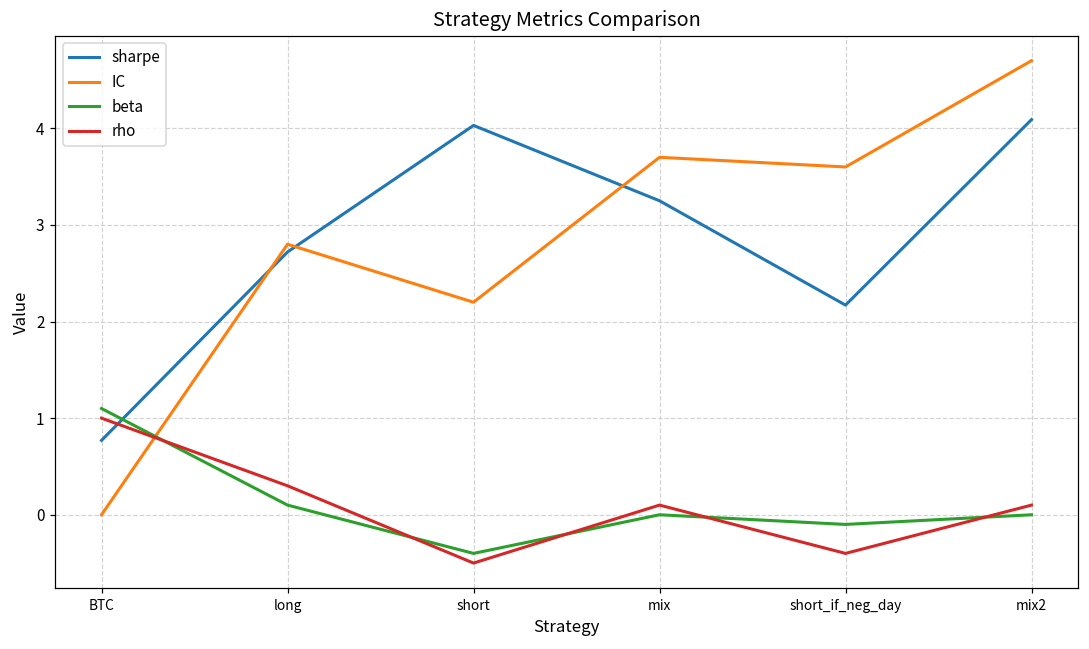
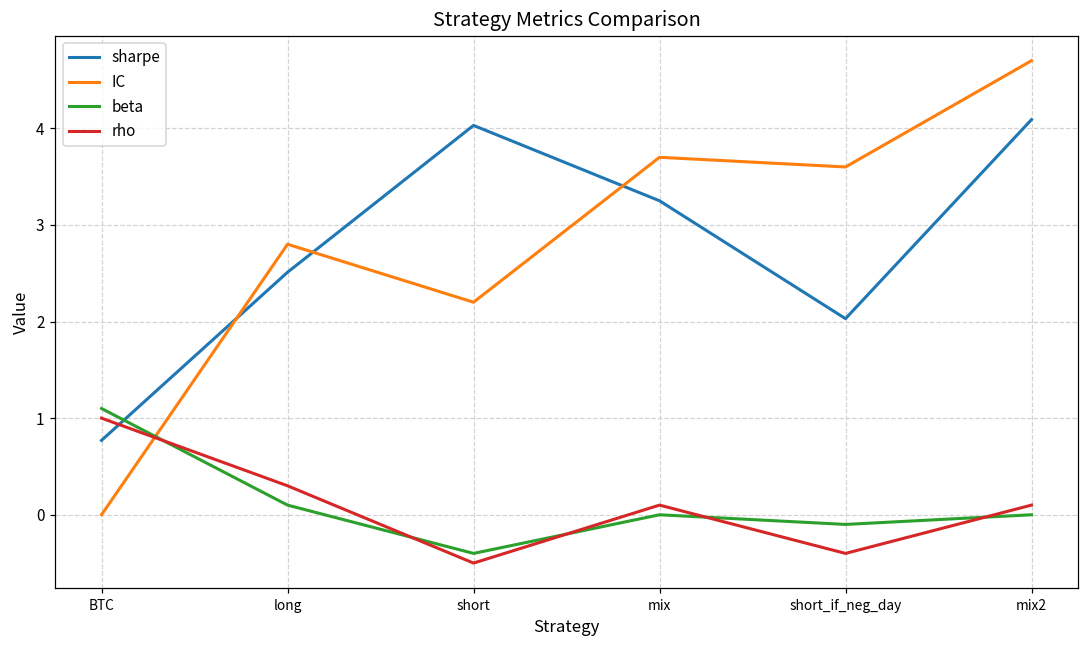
sharpe, long: 2.7 -> 2.5
sharpe, short_if_neg_day: 2.2 -> 2.0
